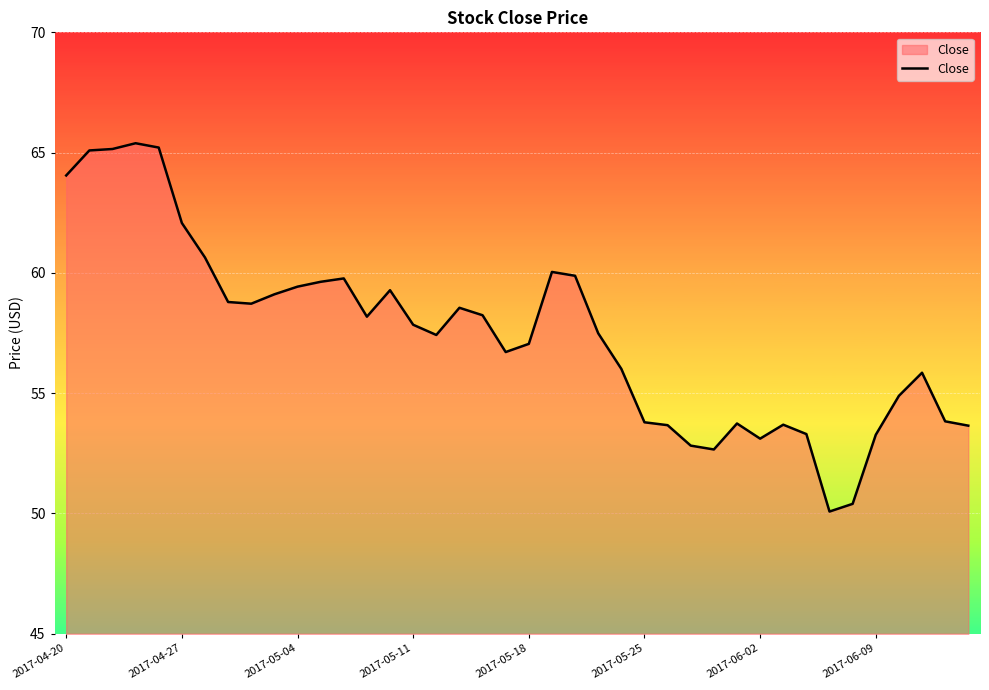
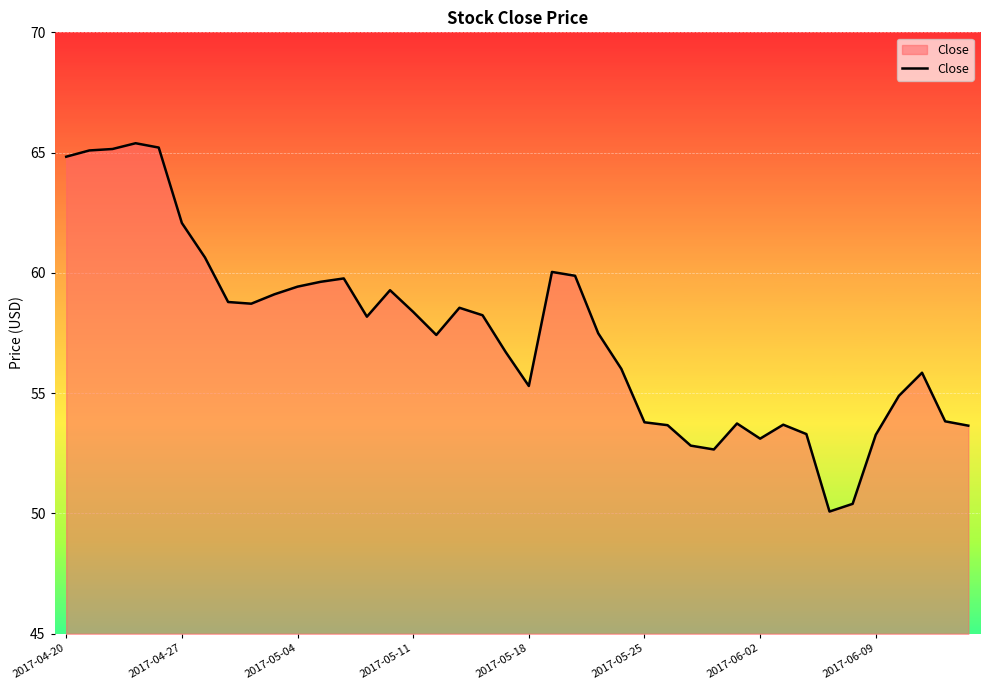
2017-04-20: 64.1 -> 64.8
2017-05-11: 57.8 -> 58.4
2017-05-18: 57.0 -> 55.3
